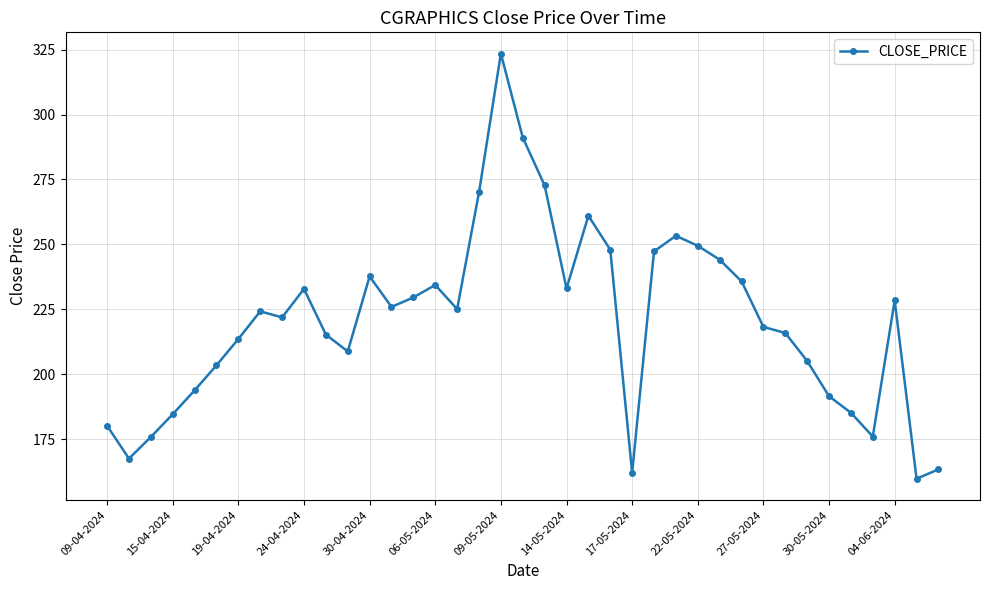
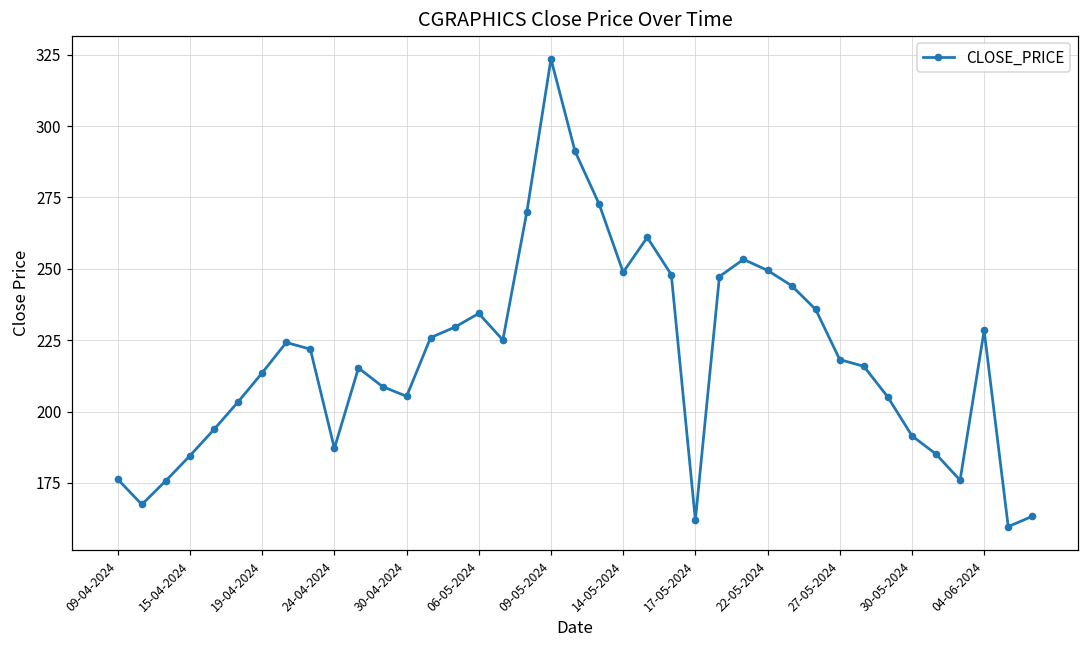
09-04-2024: 180 -> 176
24-04-2024: 233 -> 187
30-04-2024: 238 -> 205
14-05-2024: 233 -> 249
